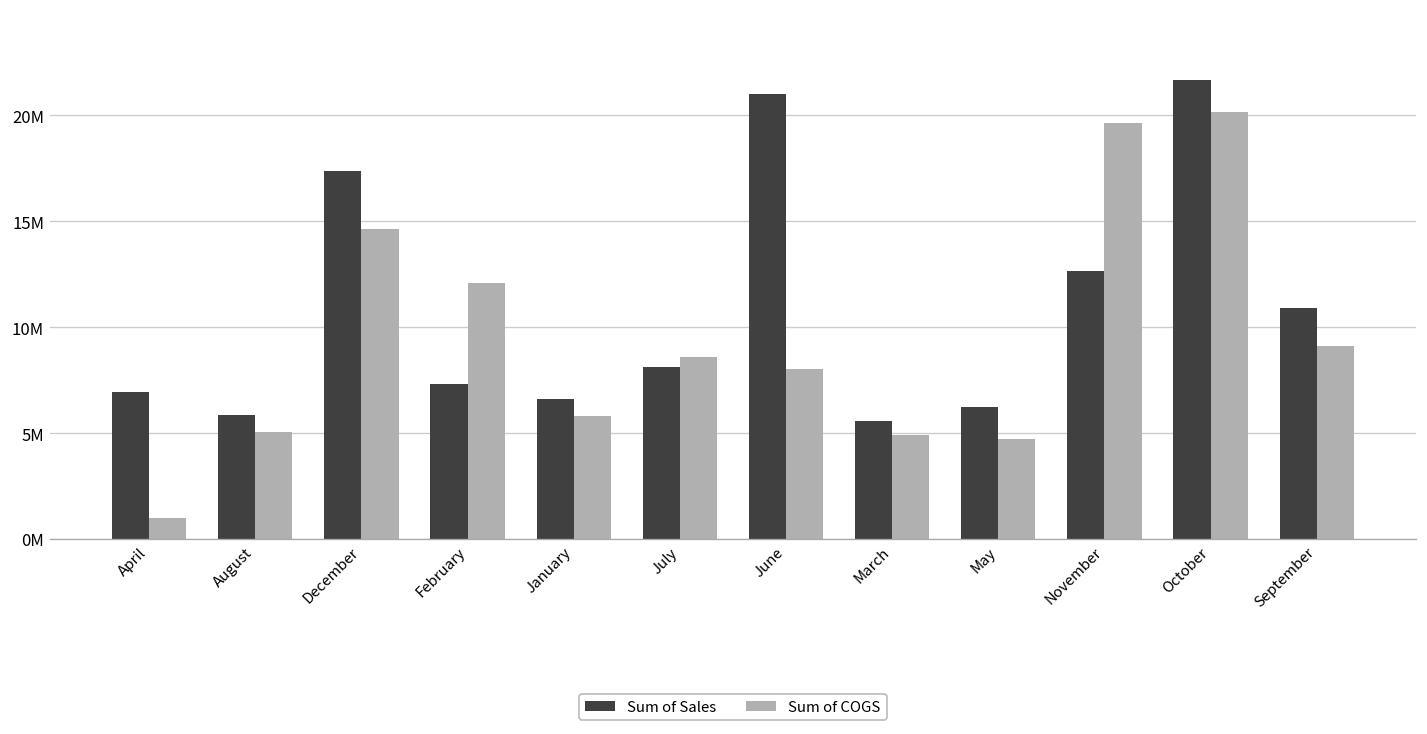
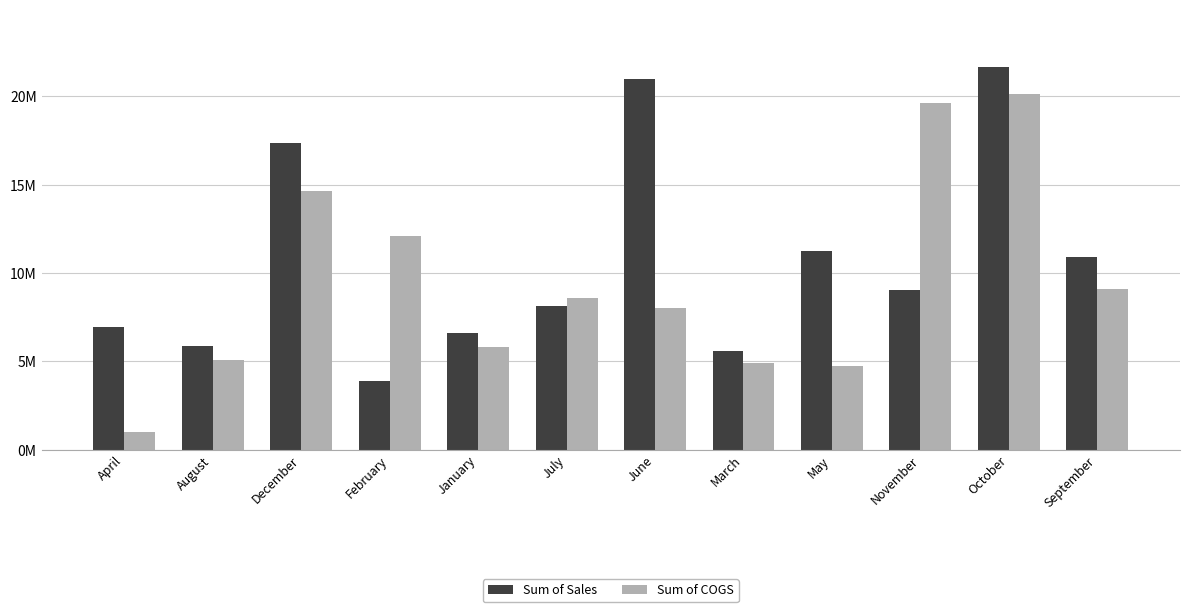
Sum of Sales, February: 7300000 -> 3900000
Sum of Sales, May: 6200000 -> 11300000
Sum of Sales, November: 12700000 -> 9100000
